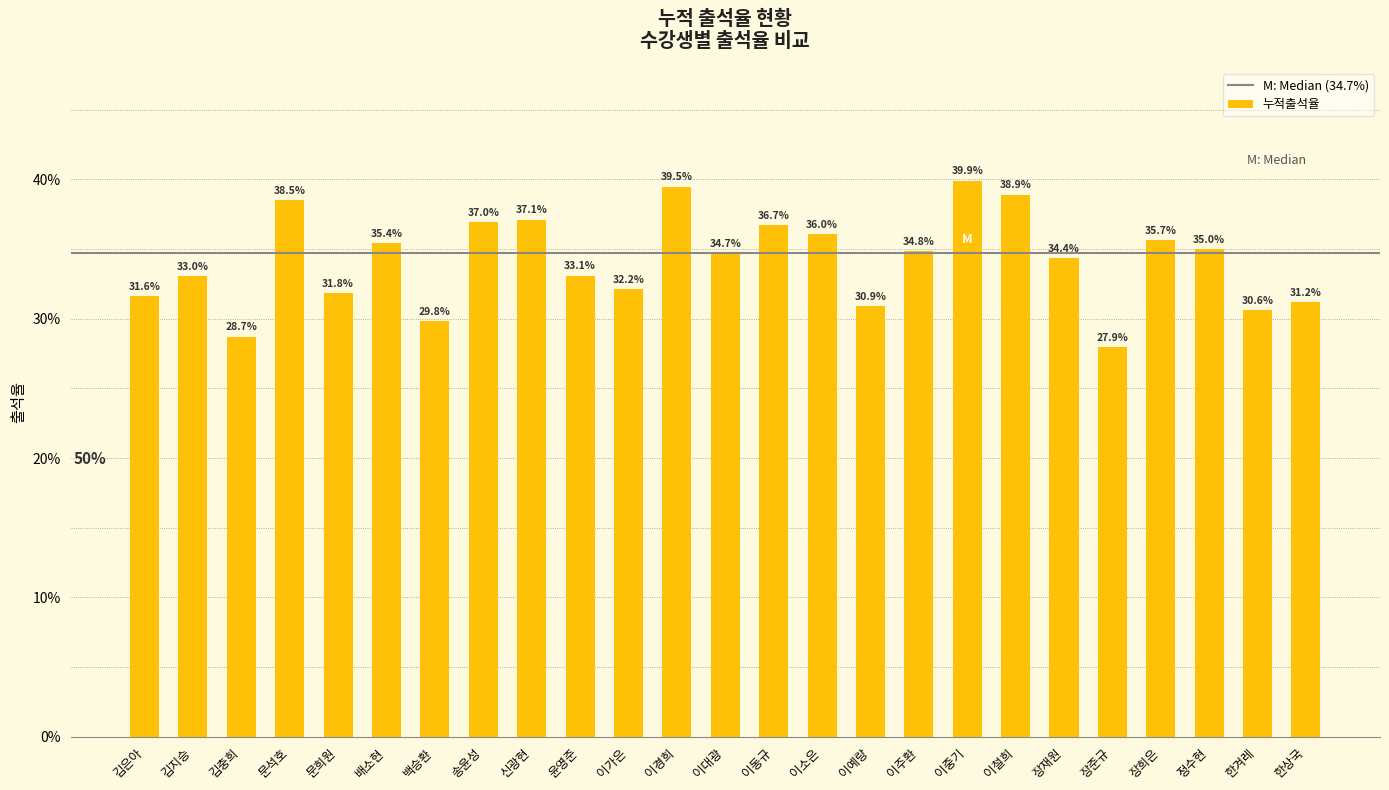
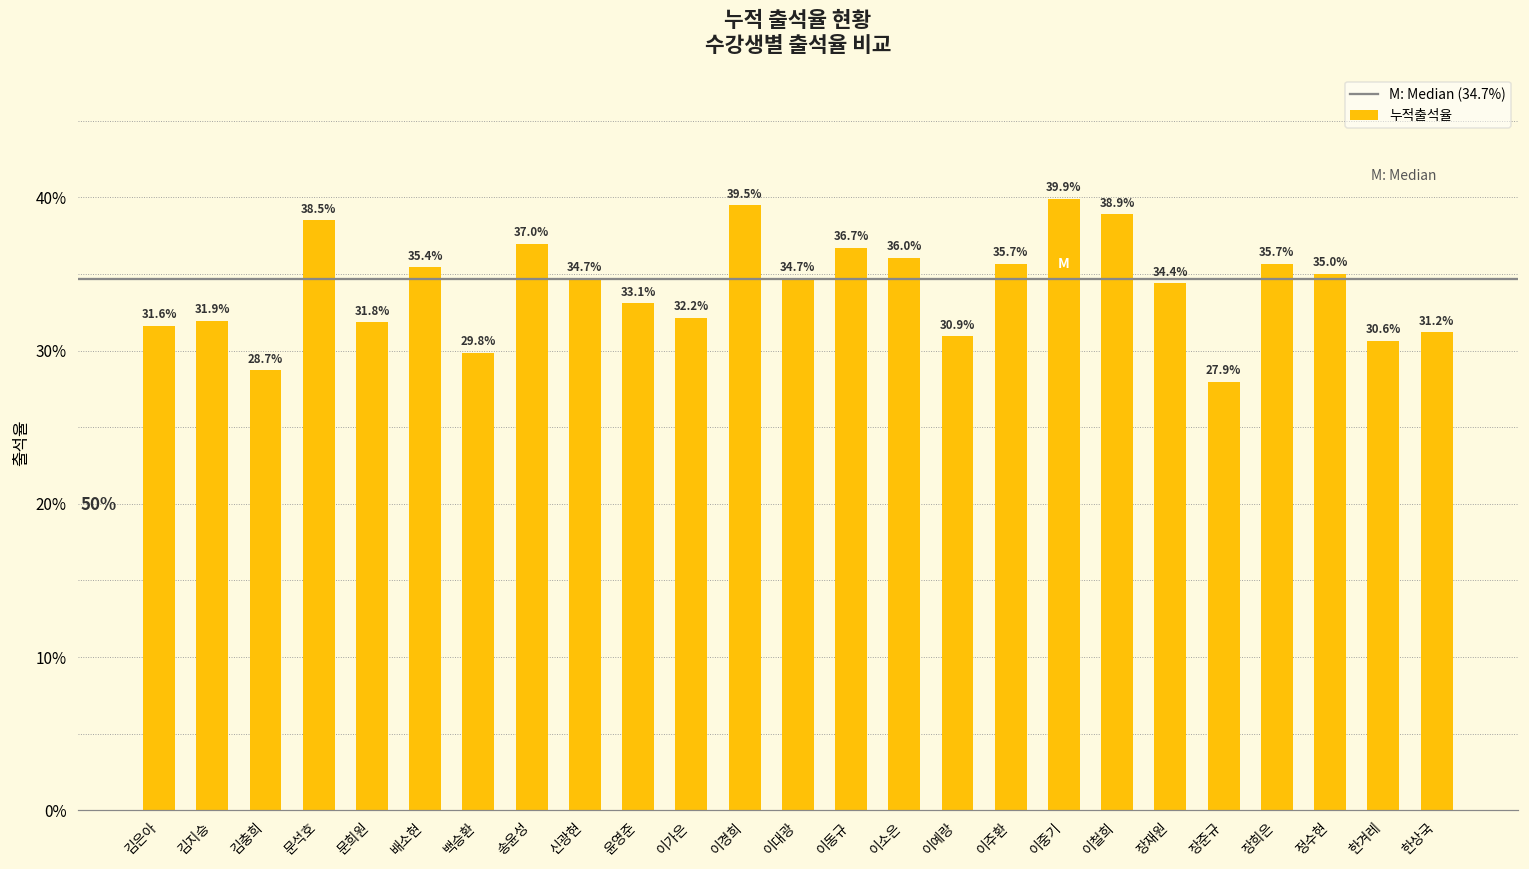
김지승: 33.0% -> 31.9%
신광현: 37.1% -> 34.7%
이주환: 34.8% -> 35.7%
